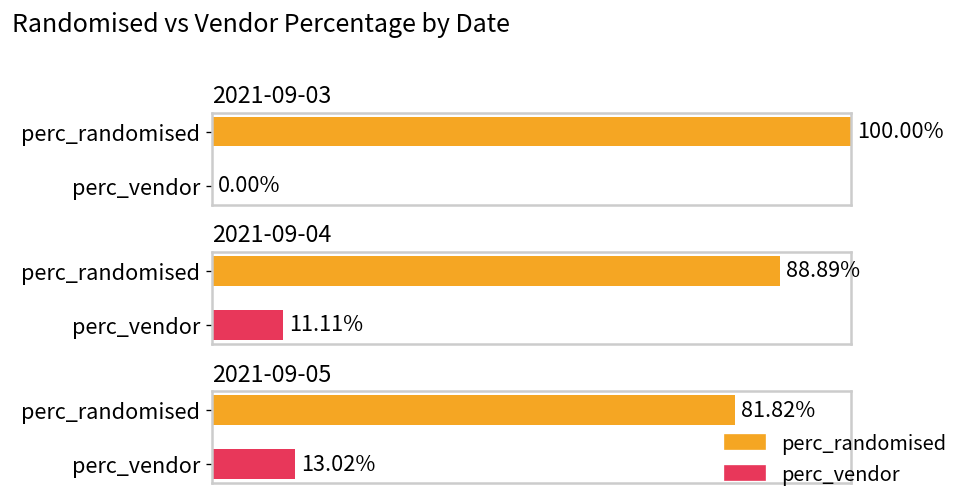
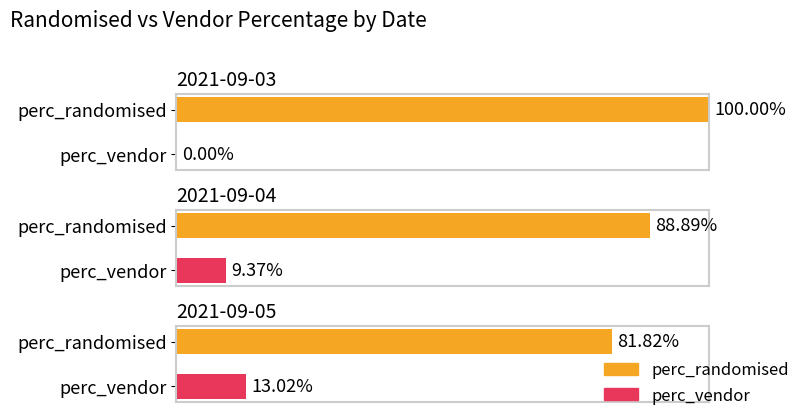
2021-09-04, perc_vendor: 11.11% -> 9.37%
